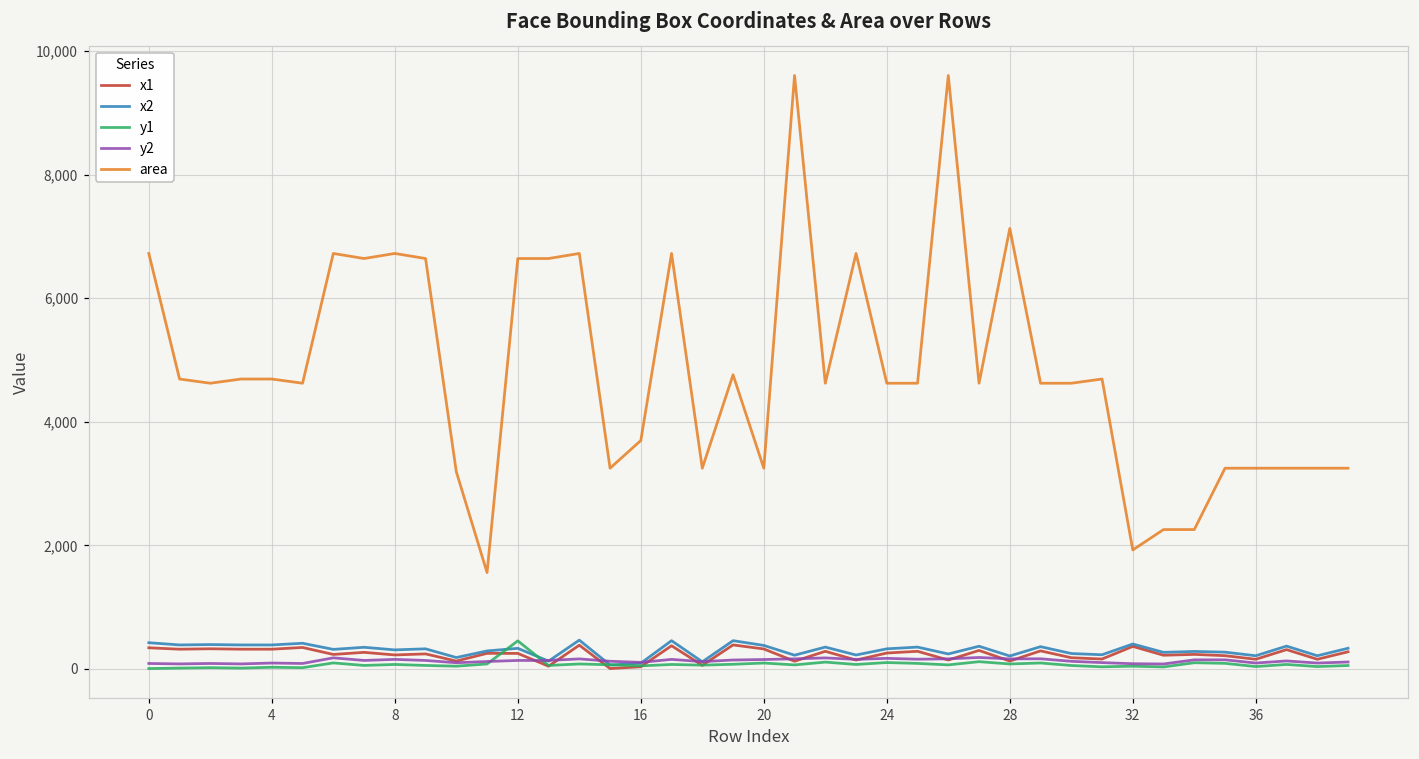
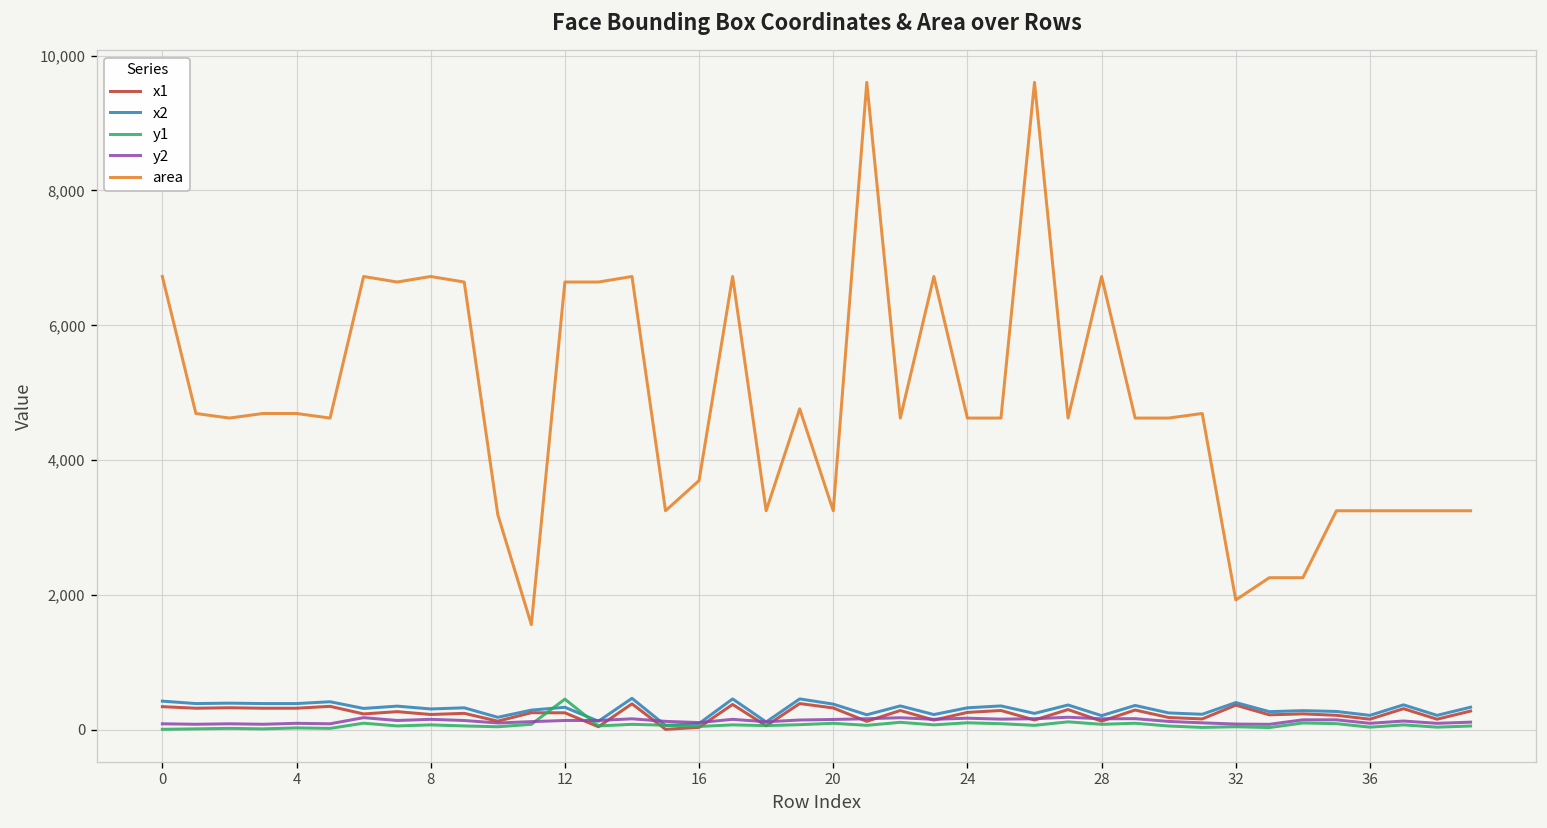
area, 28: 7,100 -> 6,700
